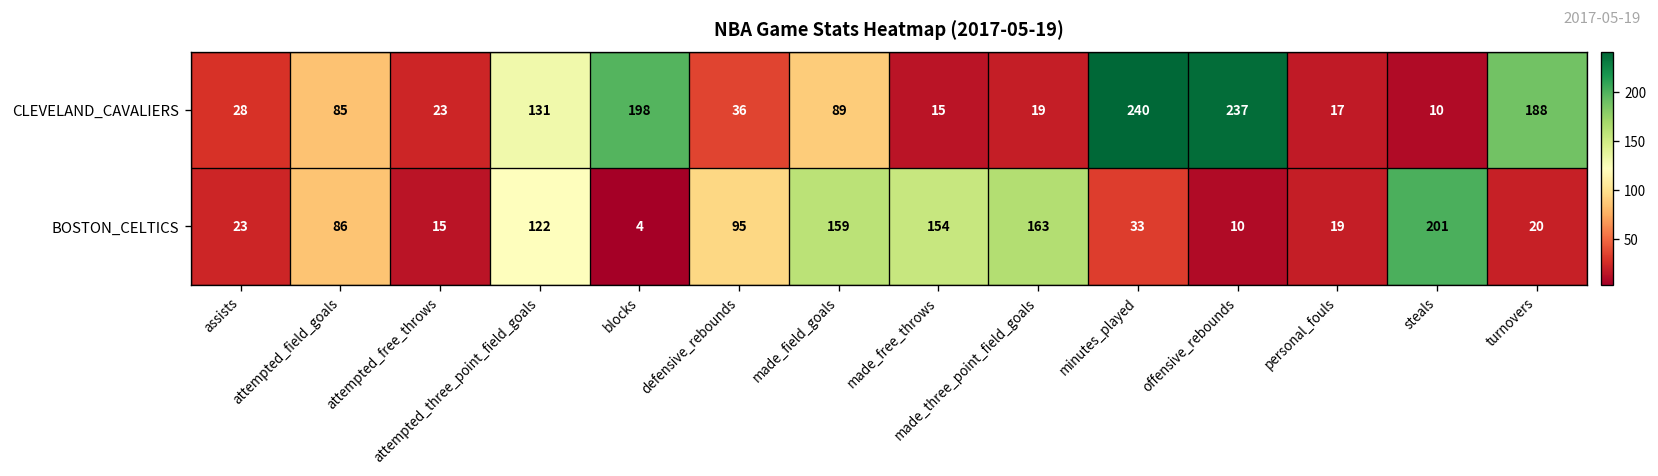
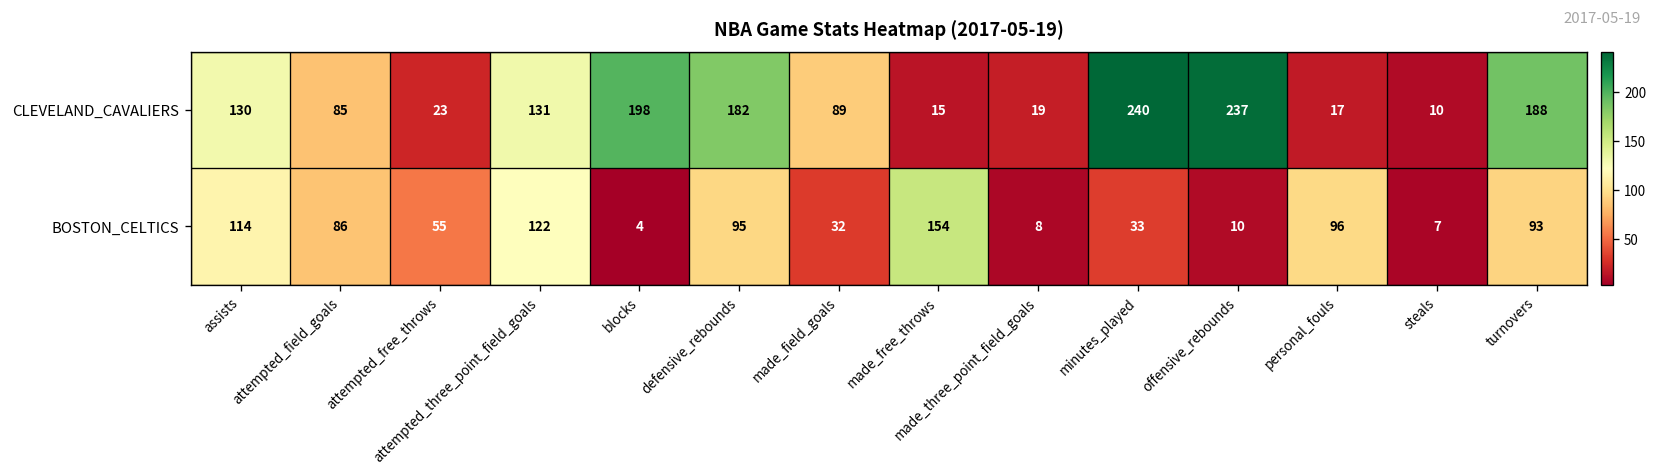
CLEVELAND_CAVALIERS, assists: 28 -> 130
CLEVELAND_CAVALIERS, defensive_rebounds: 36 -> 182
BOSTON_CELTICS, assists: 23 -> 114
BOSTON_CELTICS, attempted_free_throws: 15 -> 55
BOSTON_CELTICS, made_field_goals: 159 -> 32
BOSTON_CELTICS, made_three_point_field_goals: 163 -> 8
BOSTON_CELTICS, personal_fouls: 19 -> 96
BOSTON_CELTICS, steals: 201 -> 7
BOSTON_CELTICS, turnovers: 20 -> 93
